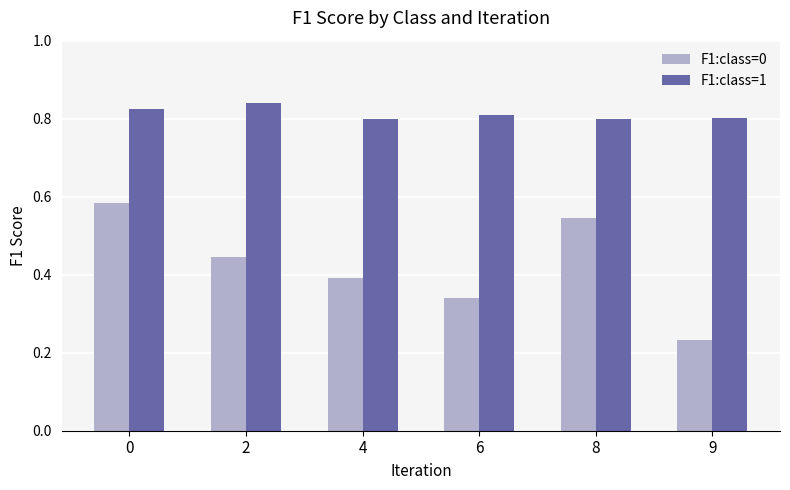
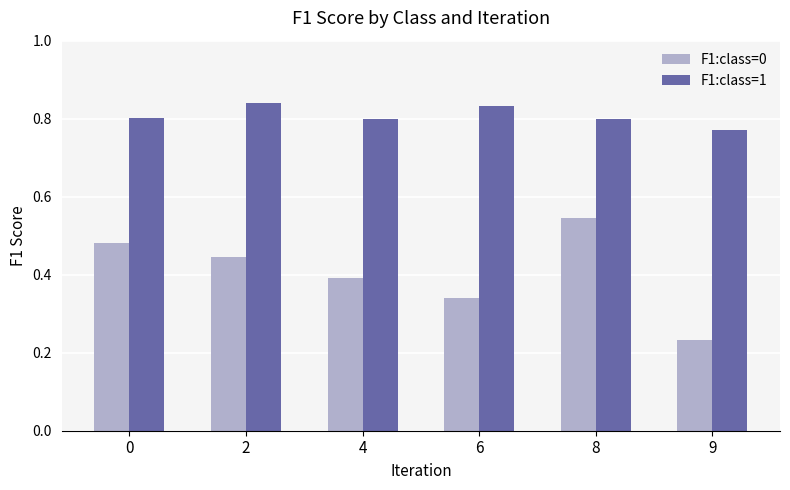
F1:class=0, 0: 0.58 -> 0.48
F1:class=1, 0: 0.82 -> 0.80
F1:class=1, 6: 0.81 -> 0.83
F1:class=1, 9: 0.80 -> 0.77
